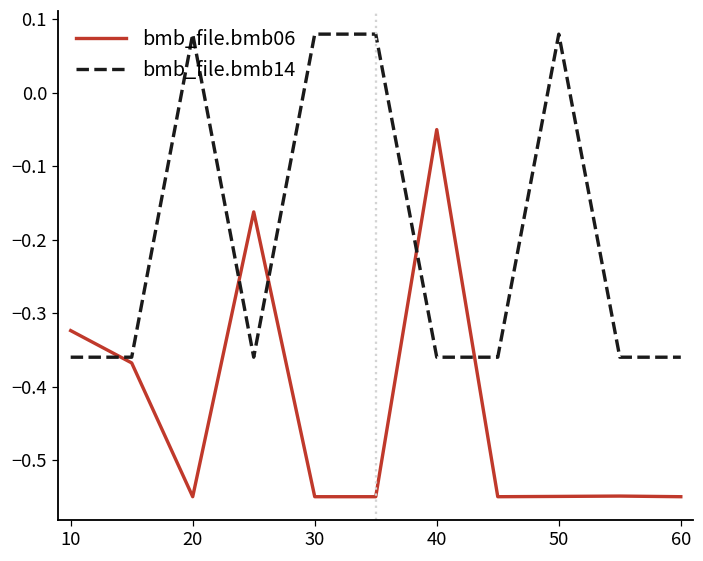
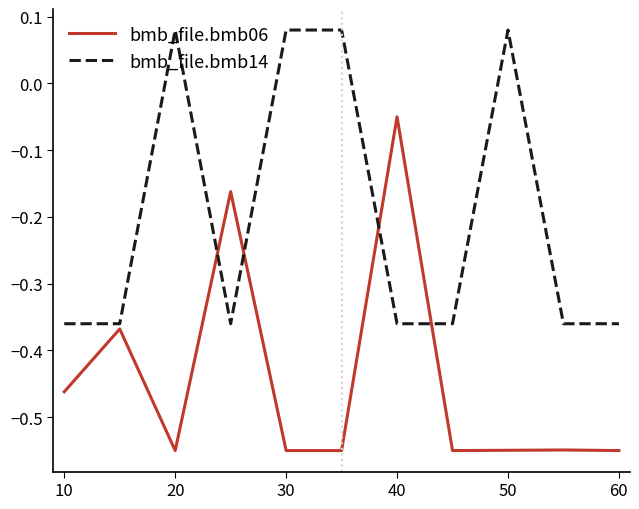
bmb_file.bmb06, 10: -0.32 -> -0.46
